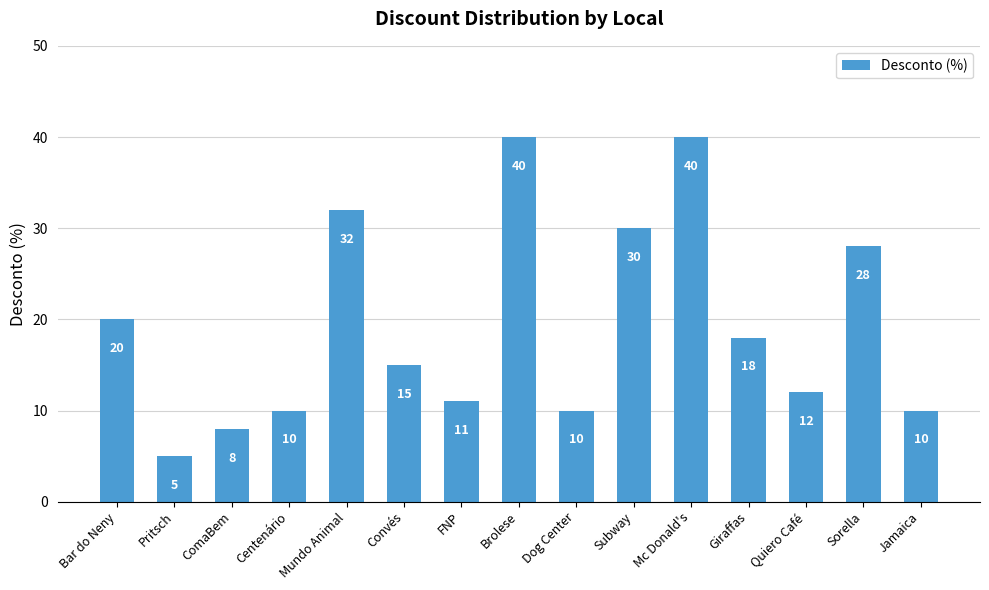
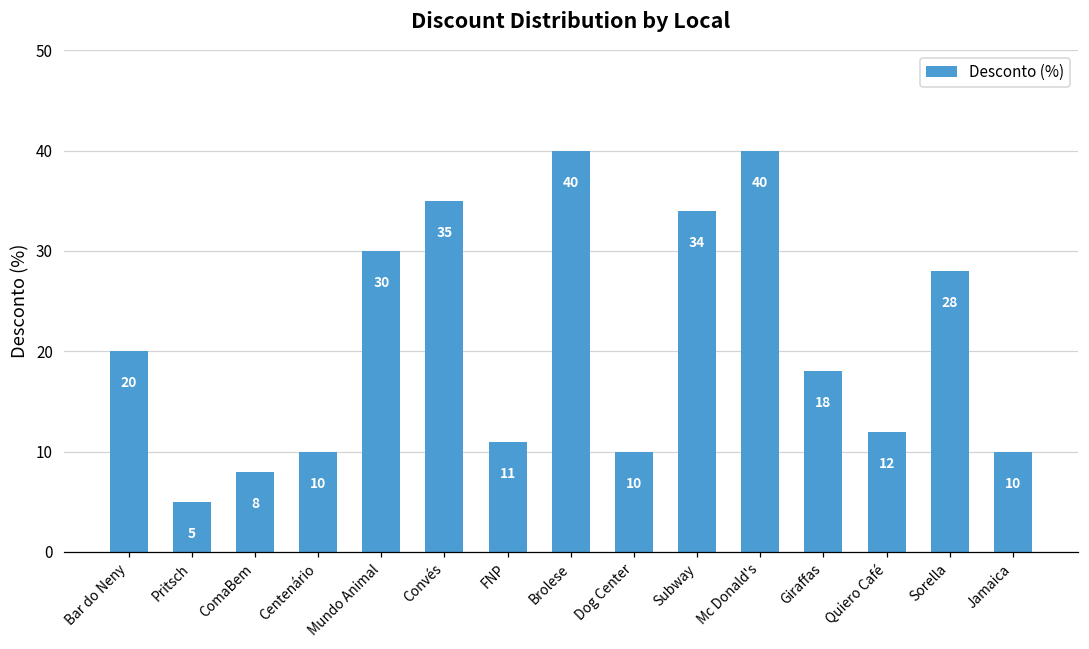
Mundo Animal: 32 -> 30
Convés: 15 -> 35
Subway: 30 -> 34
